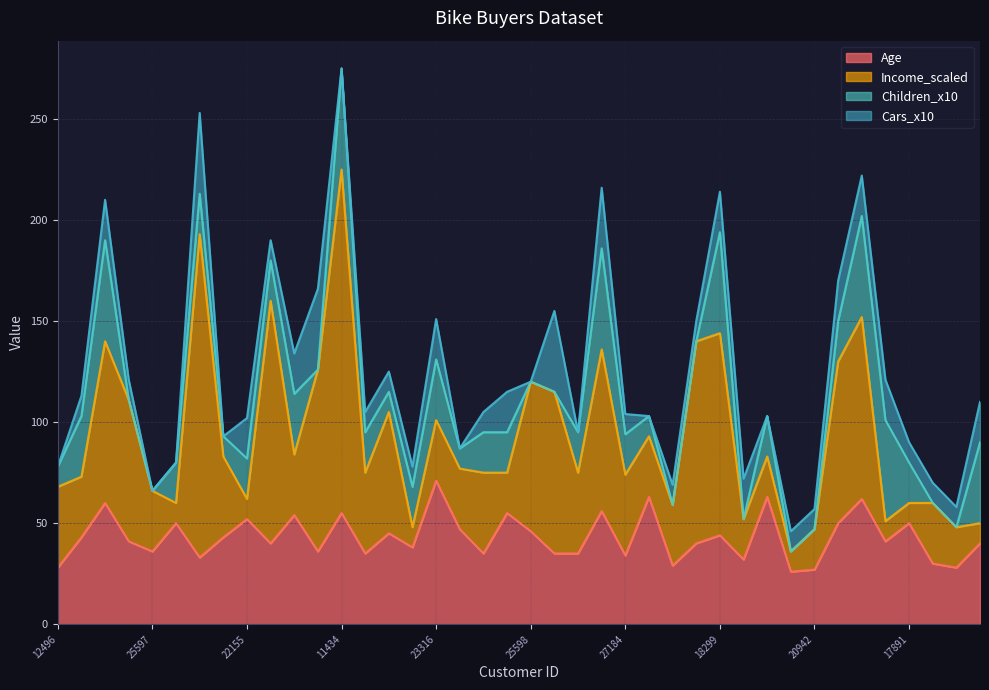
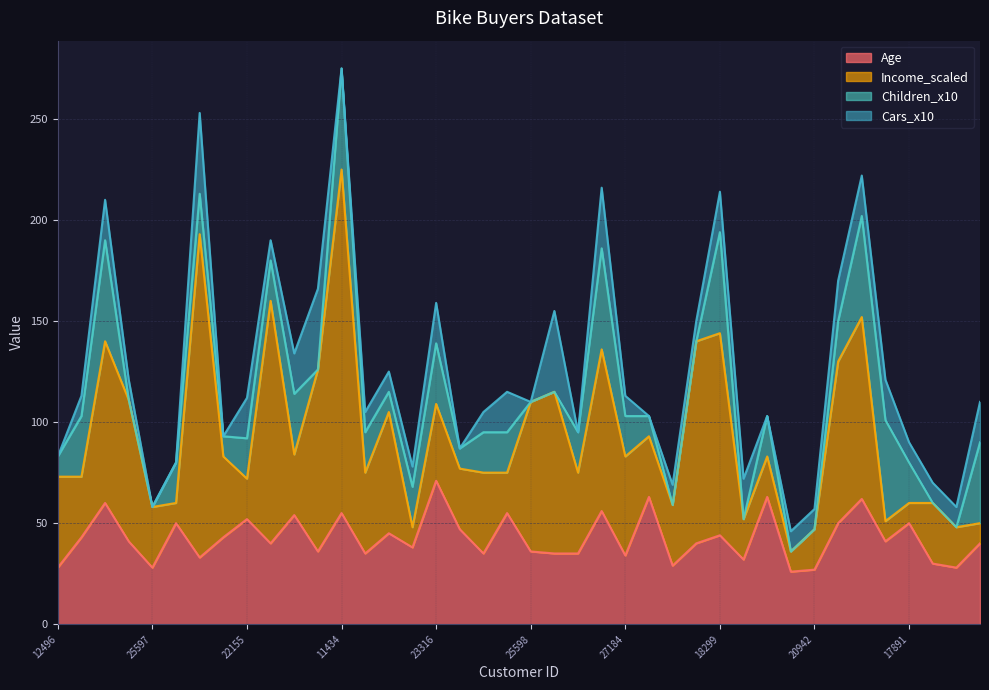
Income_scaled, 12496: 40 -> 45
Age, 25597: 36 -> 28
Income_scaled, 22155: 10 -> 20
Income_scaled, 23316: 30 -> 38
Age, 25598: 46 -> 36
Income_scaled, 27184: 40 -> 49
